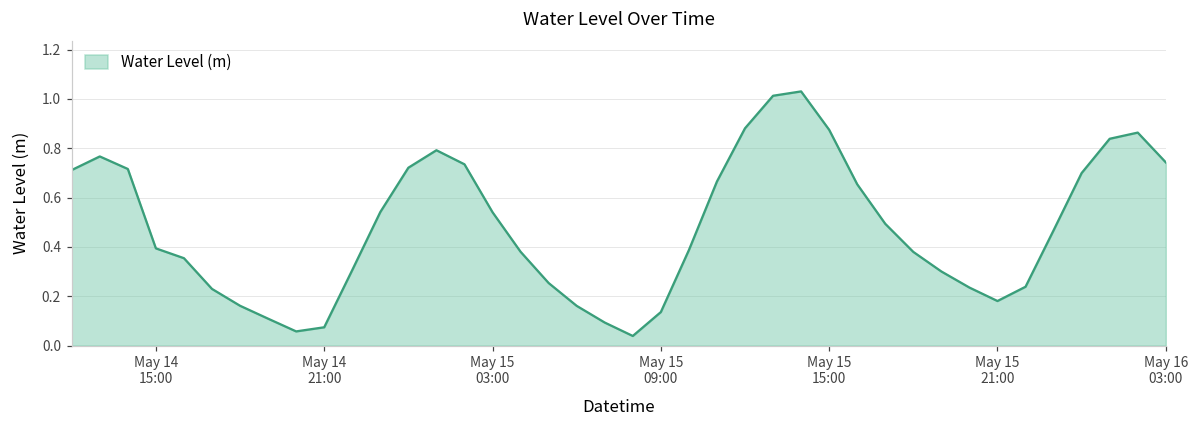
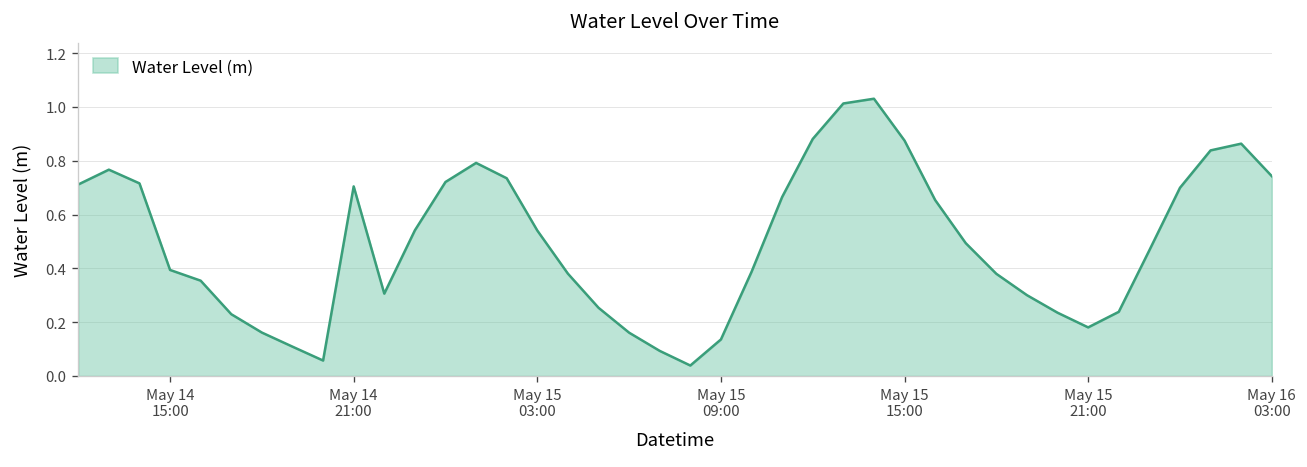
May 14 21:00: 0.07 -> 0.70
